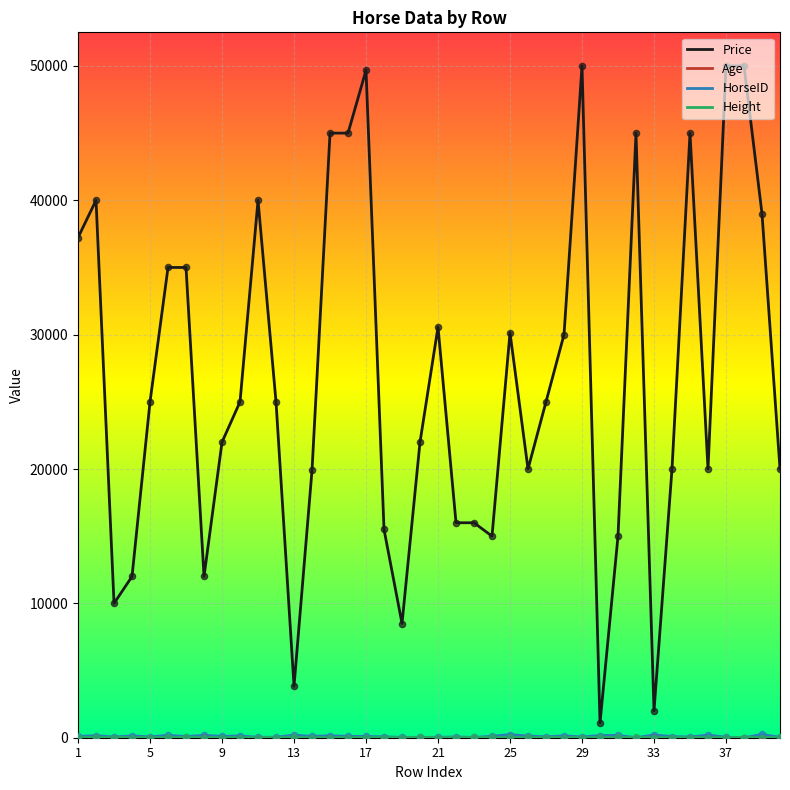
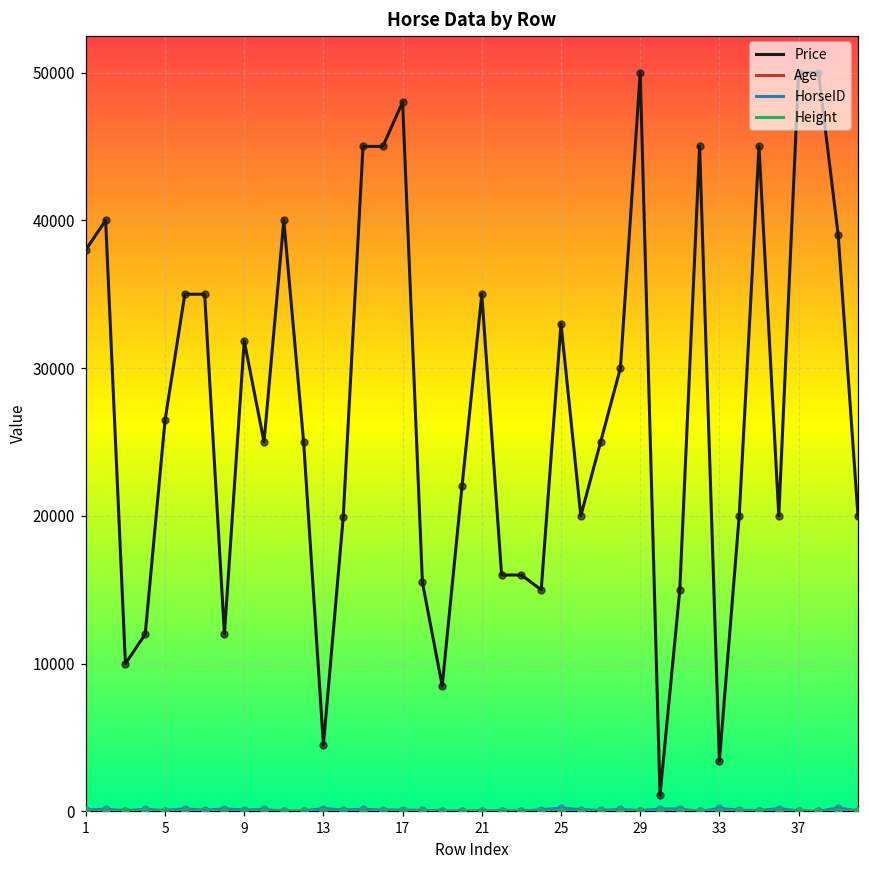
Price, 1: 37200 -> 38000
Price, 5: 25000 -> 26500
Price, 9: 22000 -> 31800
Price, 13: 3800 -> 4500
Price, 17: 49700 -> 48000
Price, 21: 30600 -> 35000
Price, 25: 30100 -> 33000
Price, 33: 2000 -> 3400
